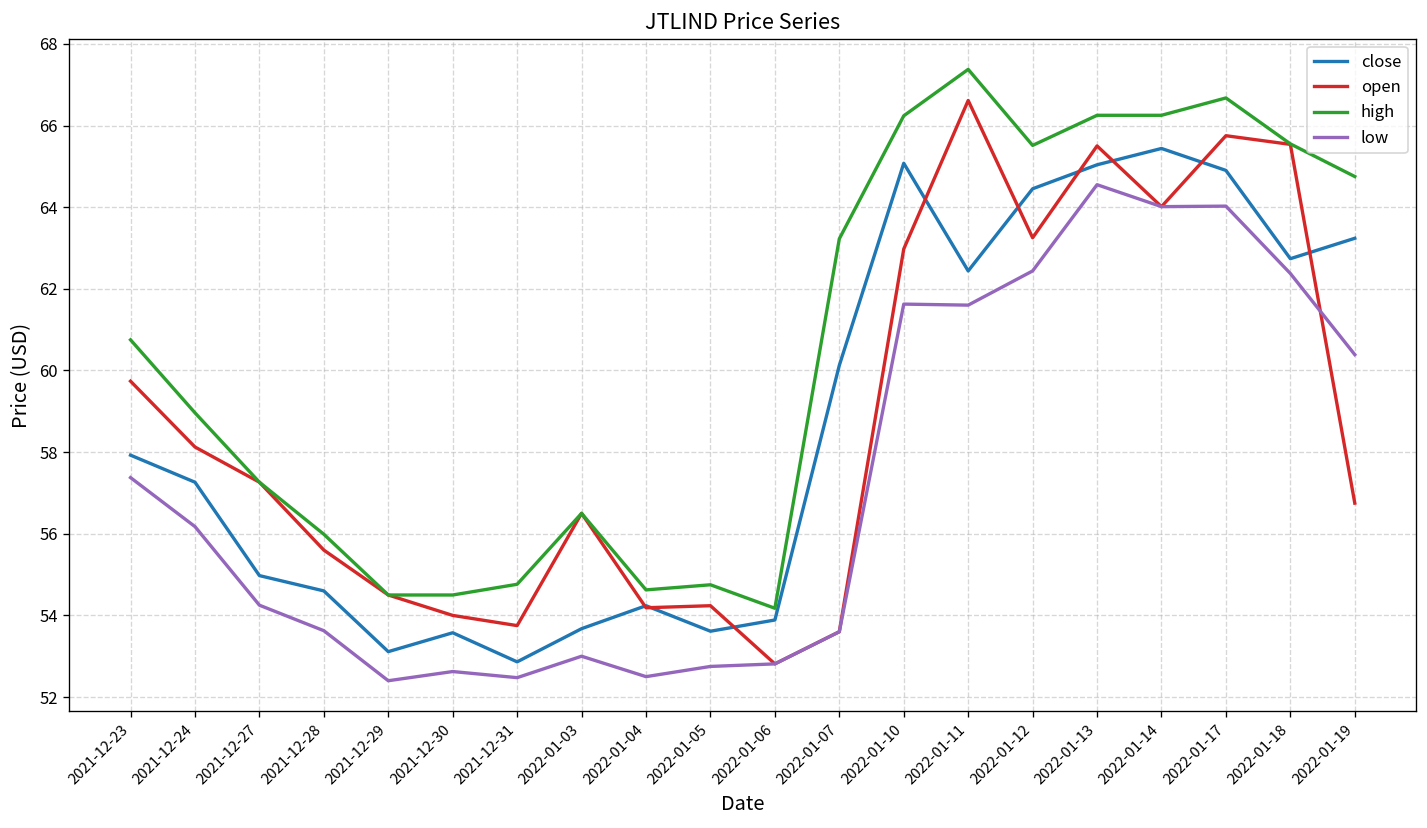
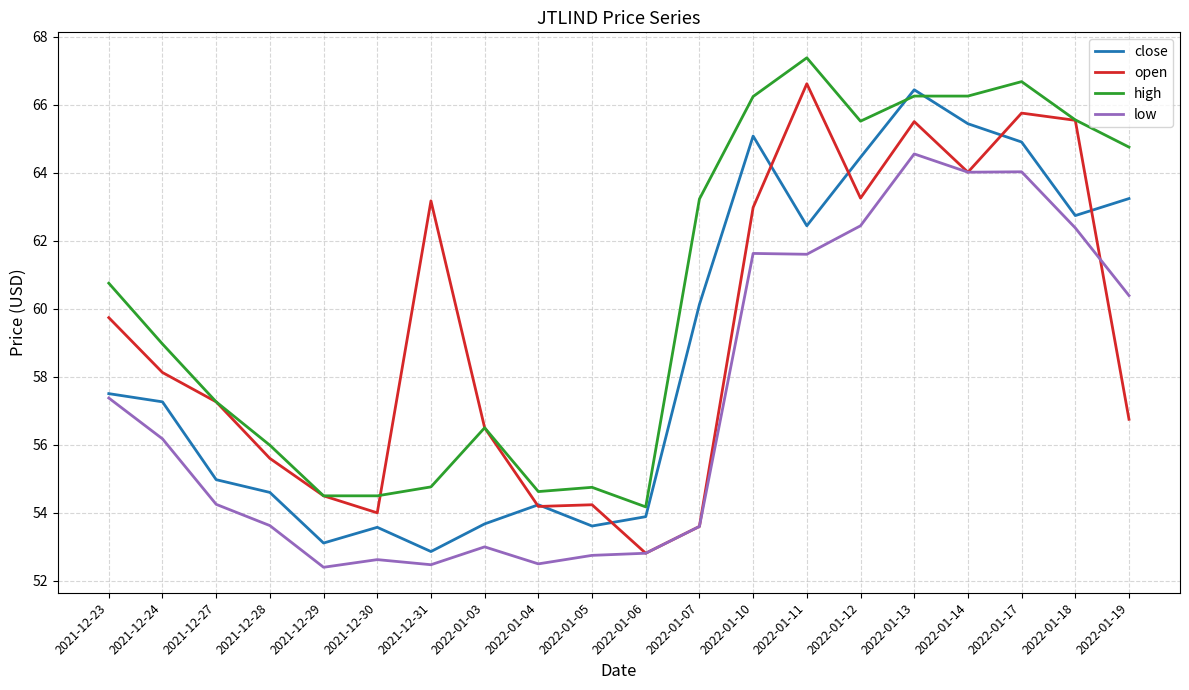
close, 2021-12-23: 57.9 -> 57.5
open, 2021-12-31: 53.8 -> 63.2
close, 2022-01-13: 65.0 -> 66.4
